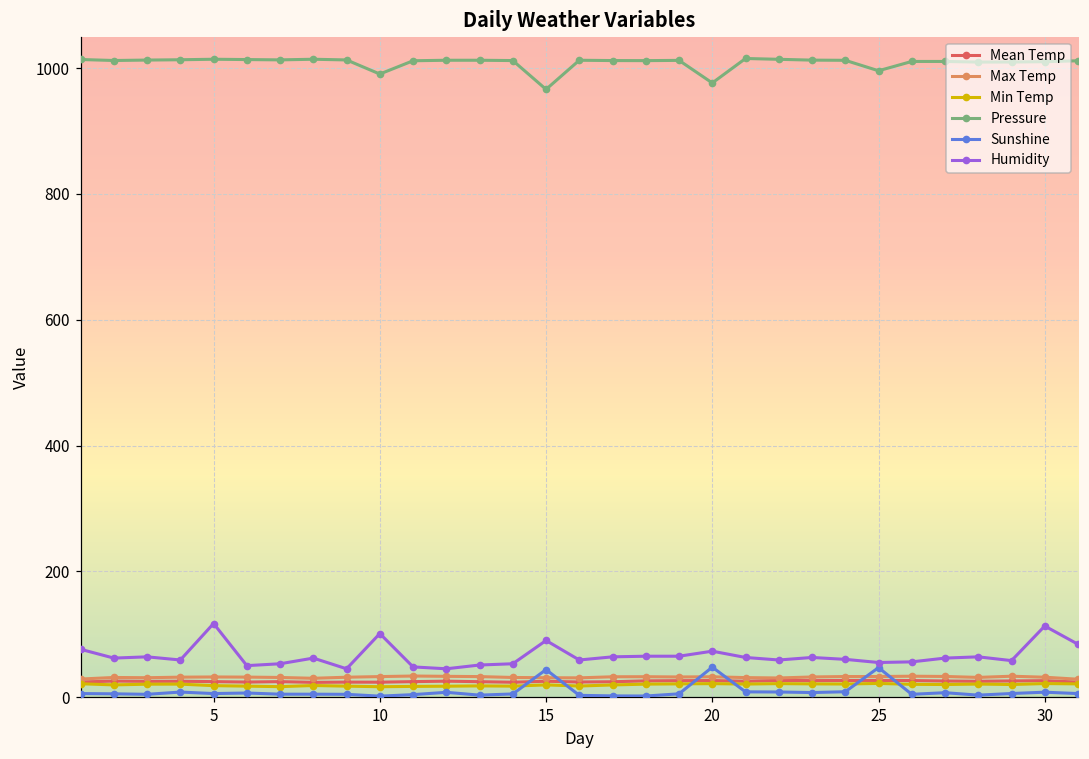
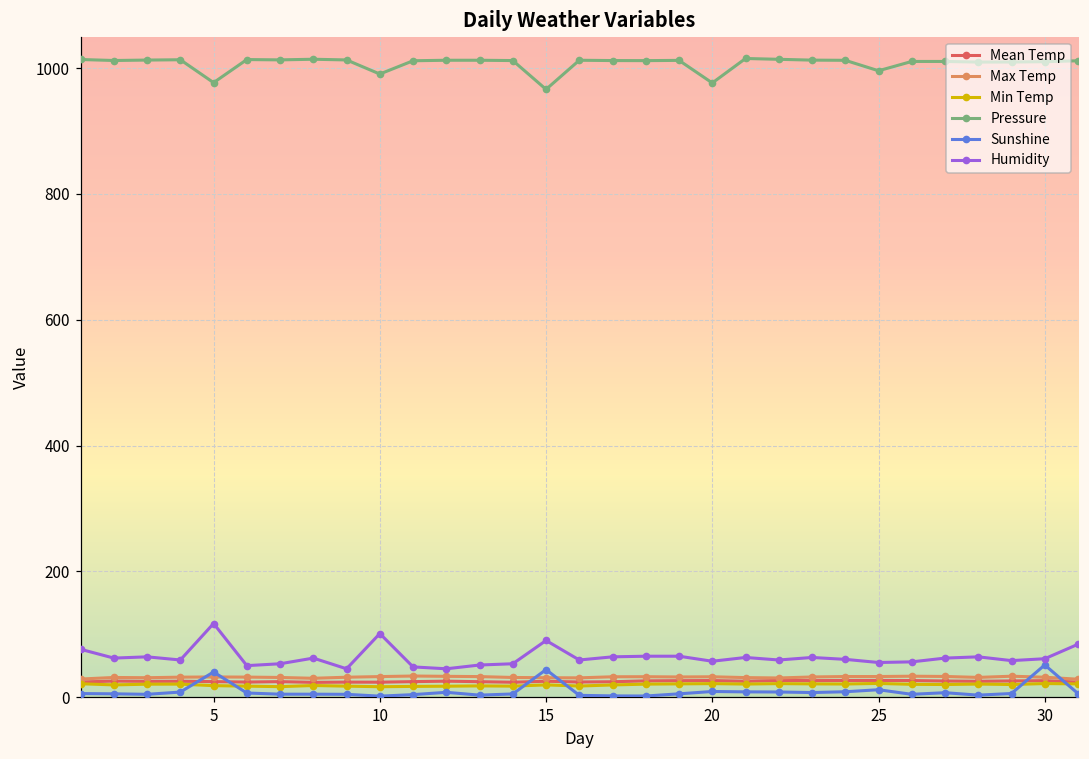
Pressure, 5: 1010 -> 980
Sunshine, 5: 10 -> 40
Sunshine, 20: 50 -> 10
Humidity, 20: 70 -> 60
Sunshine, 25: 50 -> 10
Sunshine, 30: 10 -> 50
Humidity, 30: 110 -> 60
